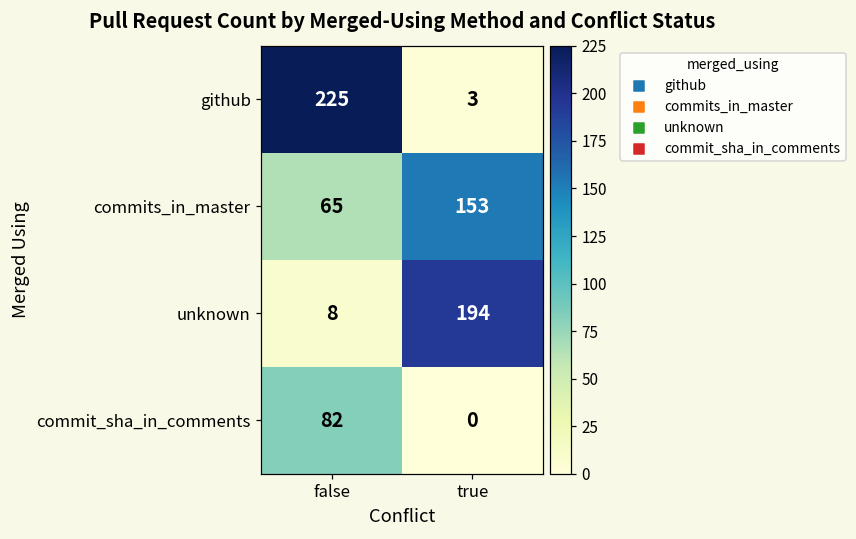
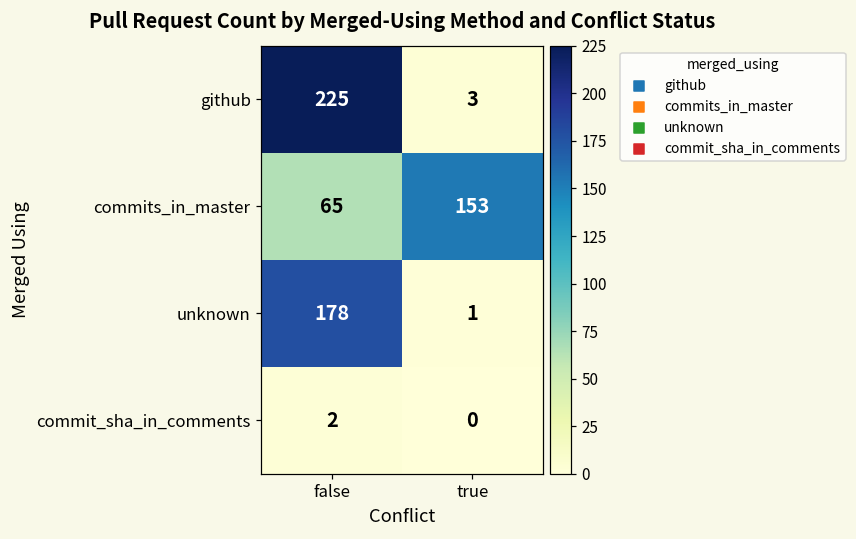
unknown, false: 8 -> 178
unknown, true: 194 -> 1
commit_sha_in_comments, false: 82 -> 2
